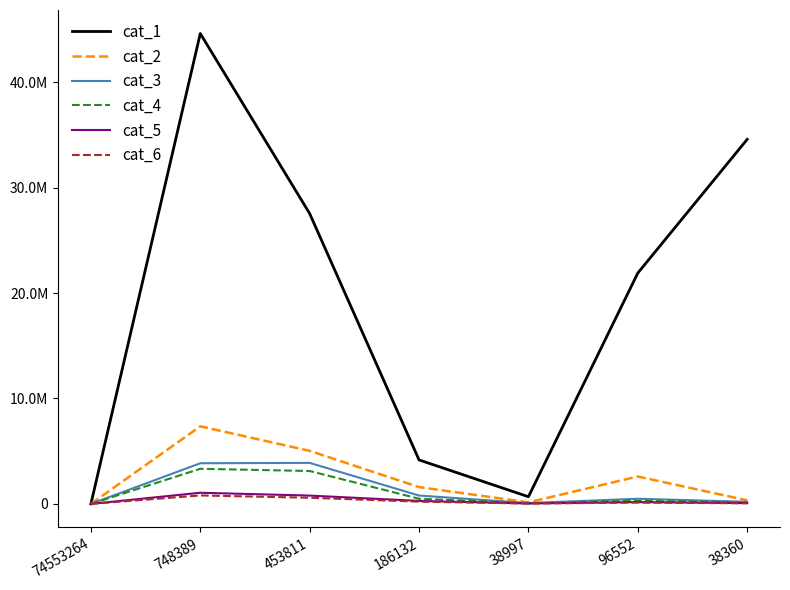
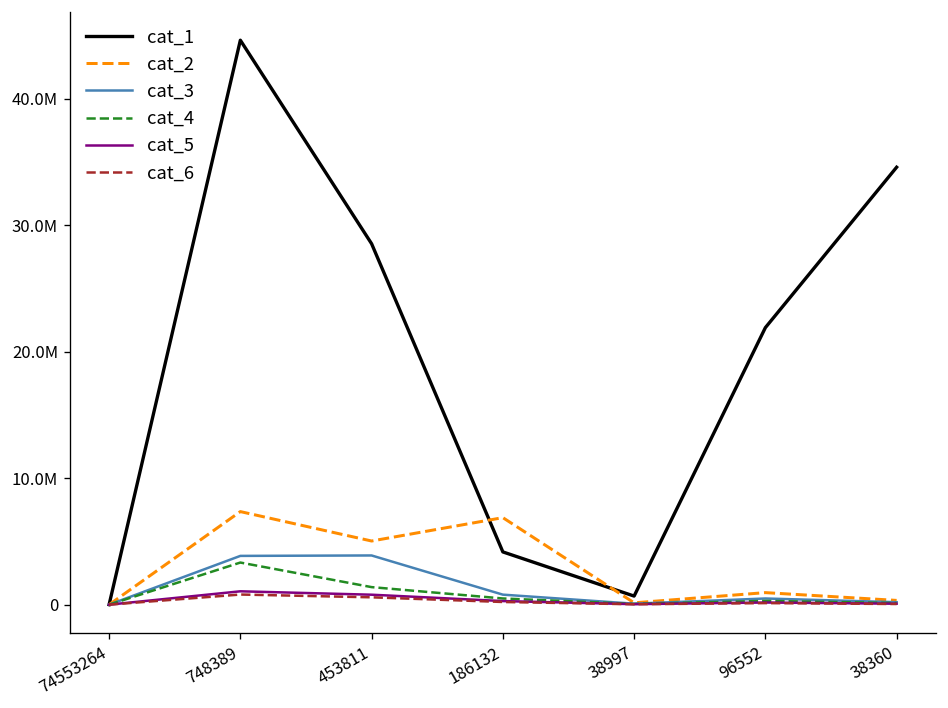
cat_1, 453811: 27500000 -> 28500000
cat_4, 453811: 3100000 -> 1400000
cat_2, 186132: 1600000 -> 6900000
cat_2, 96552: 2600000 -> 1000000
